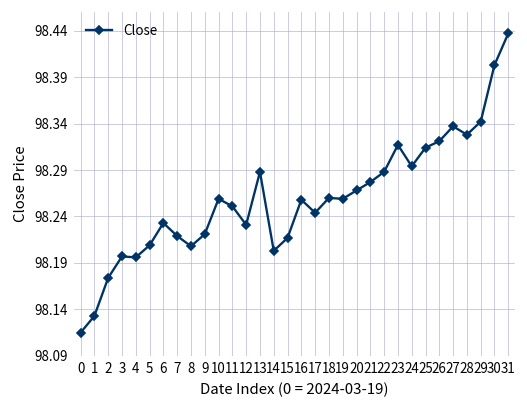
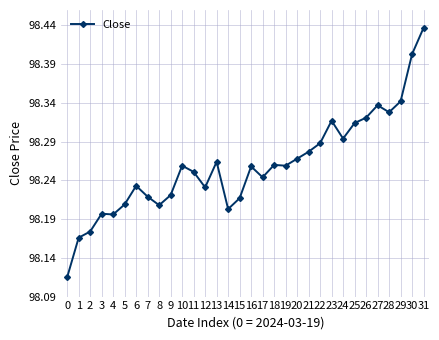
1: 98.13 -> 98.17
13: 98.29 -> 98.26
